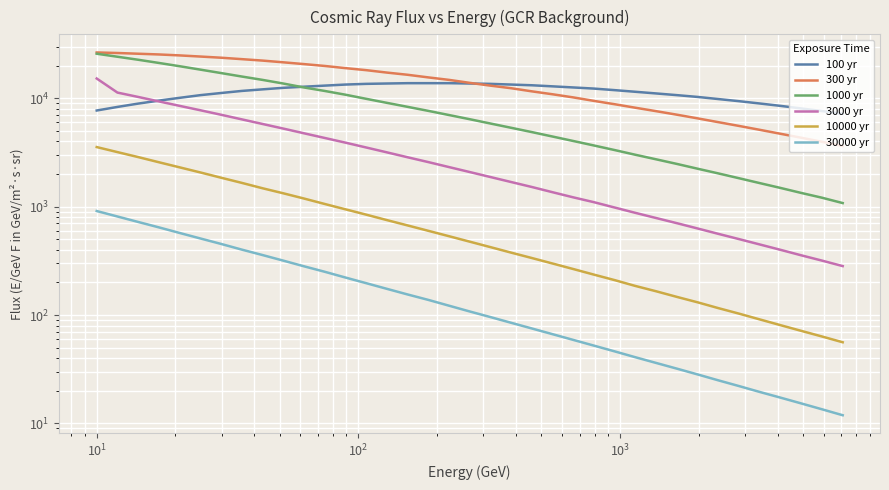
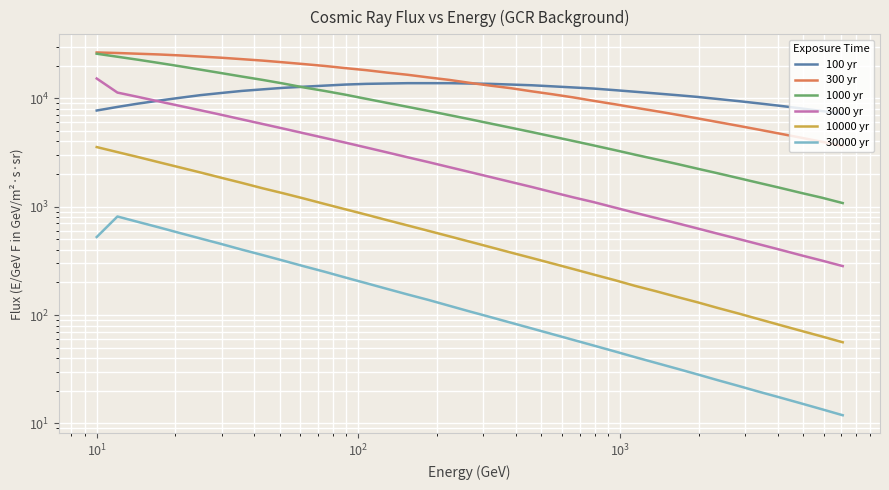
30000 yr, 10^1: 900 -> 500
